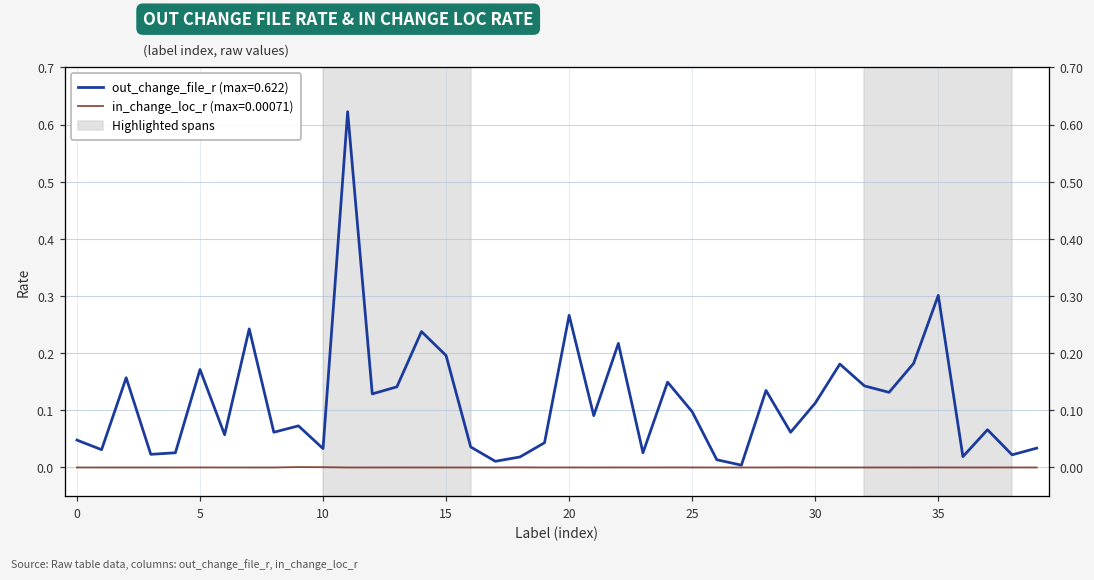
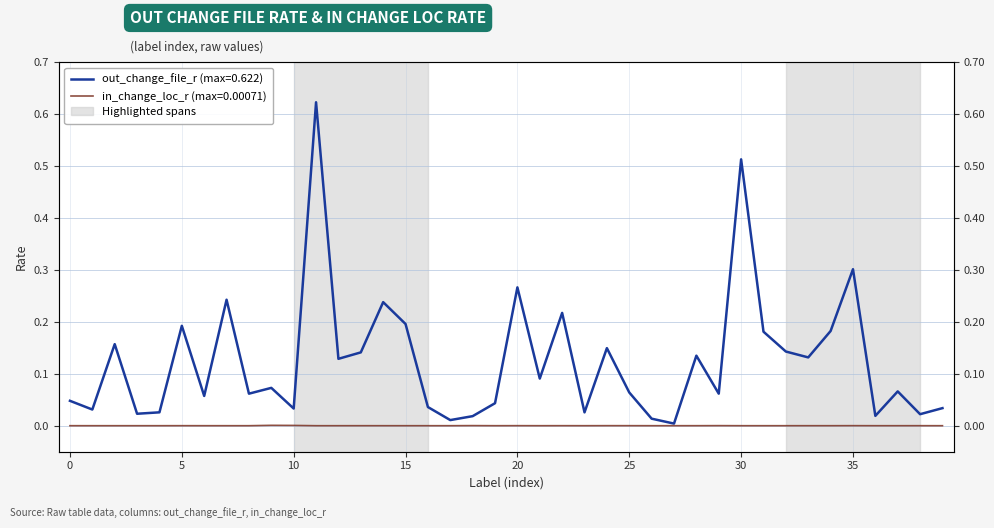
out_change_file_r (max=0.622), 5: 0.17 -> 0.19
out_change_file_r (max=0.622), 25: 0.10 -> 0.06
out_change_file_r (max=0.622), 30: 0.11 -> 0.51
